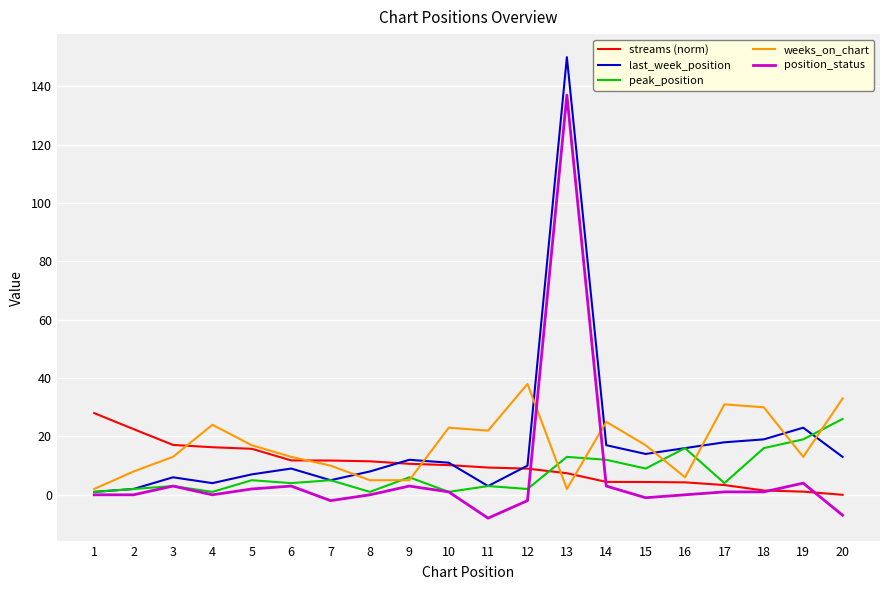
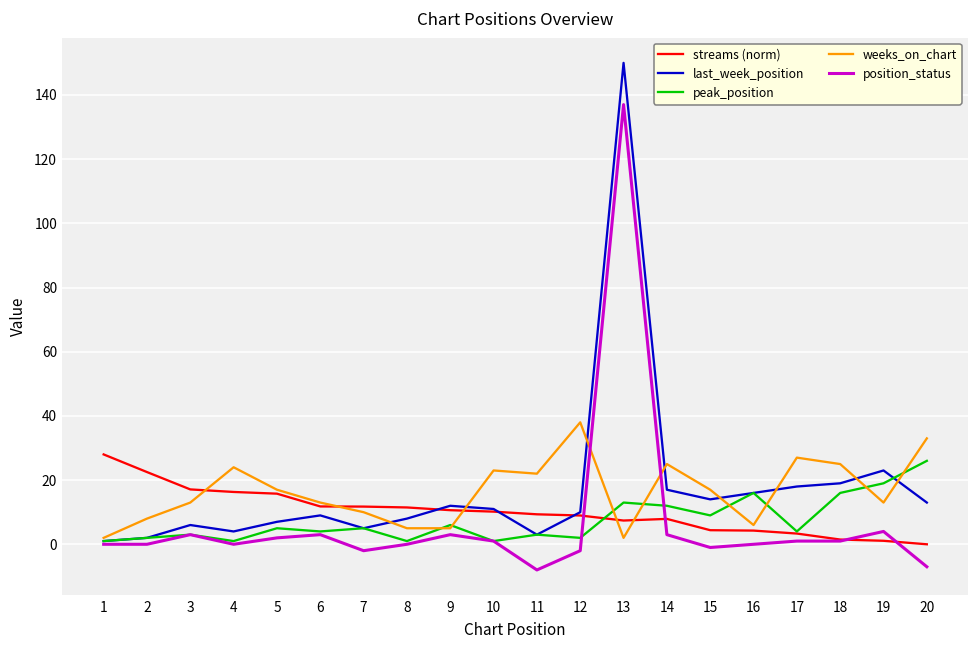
streams (norm), 14: 4 -> 8
weeks_on_chart, 17: 31 -> 27
weeks_on_chart, 18: 30 -> 25
